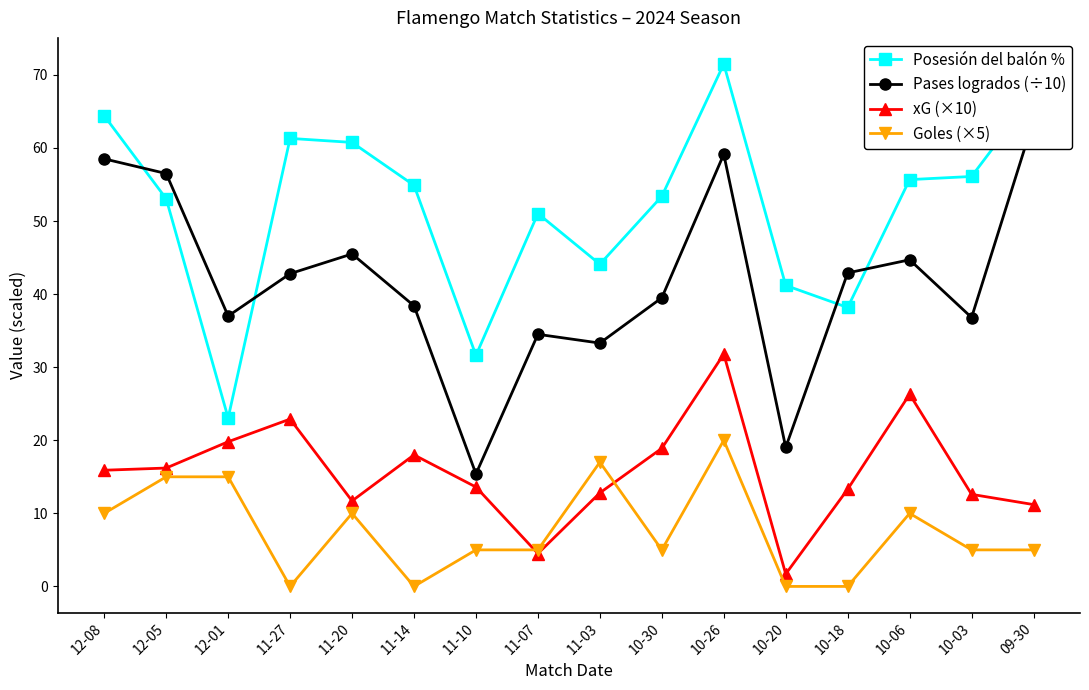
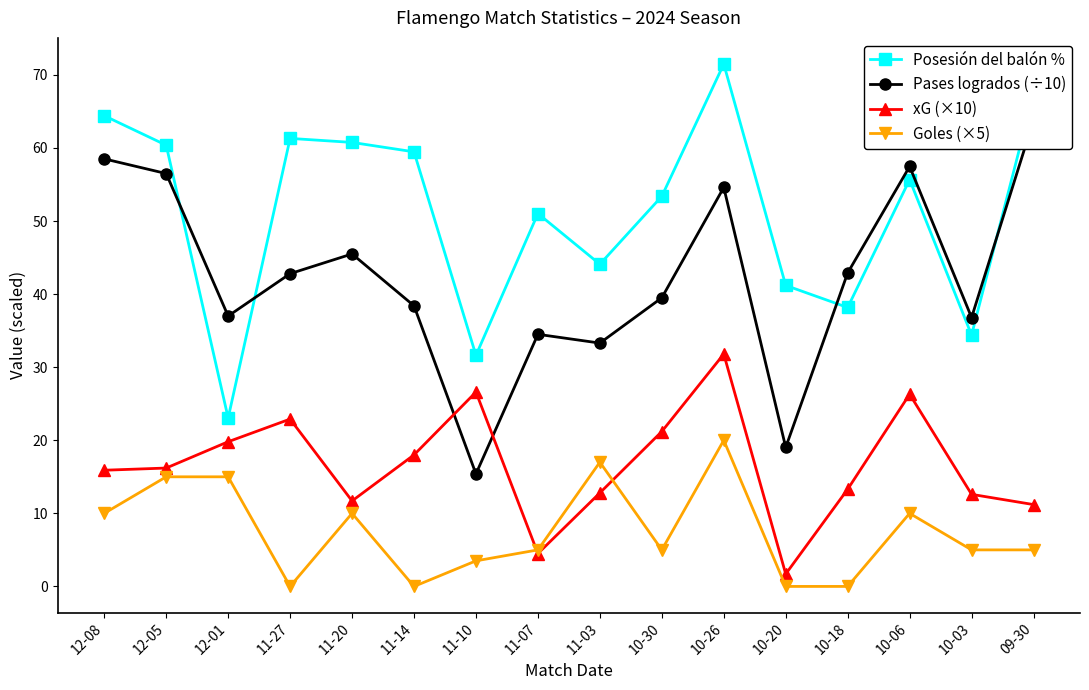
Posesión del balón %, 12-05: 53 -> 60
Posesión del balón %, 11-14: 55 -> 59
xG (×10), 11-10: 14 -> 27
Goles (×5), 11-10: 5 -> 4
xG (×10), 10-30: 19 -> 21
Pases logrados (÷10), 10-26: 59 -> 55
Pases logrados (÷10), 10-06: 45 -> 57
Posesión del balón %, 10-03: 56 -> 34
